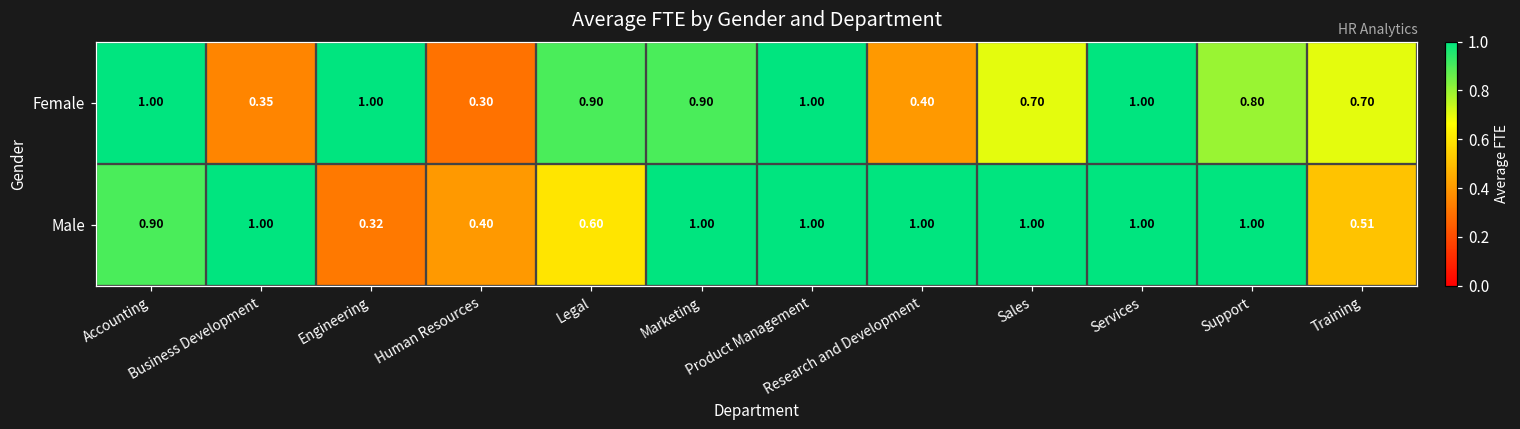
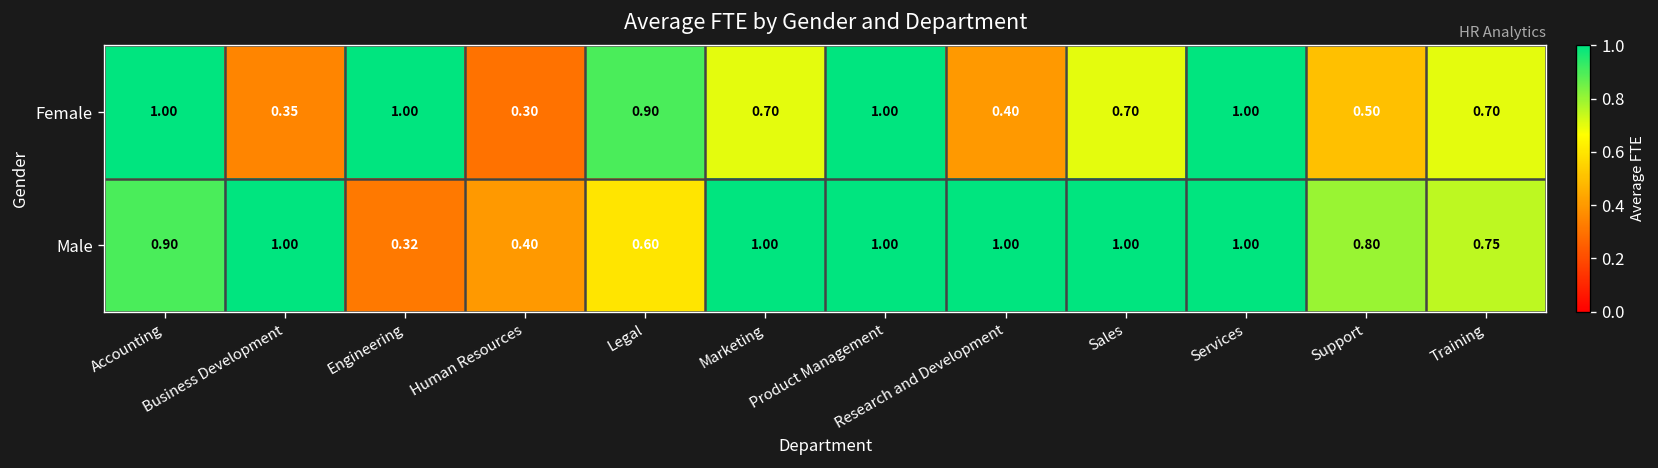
Female, Marketing: 0.90 -> 0.70
Female, Support: 0.80 -> 0.50
Male, Support: 1.00 -> 0.80
Male, Training: 0.51 -> 0.75
